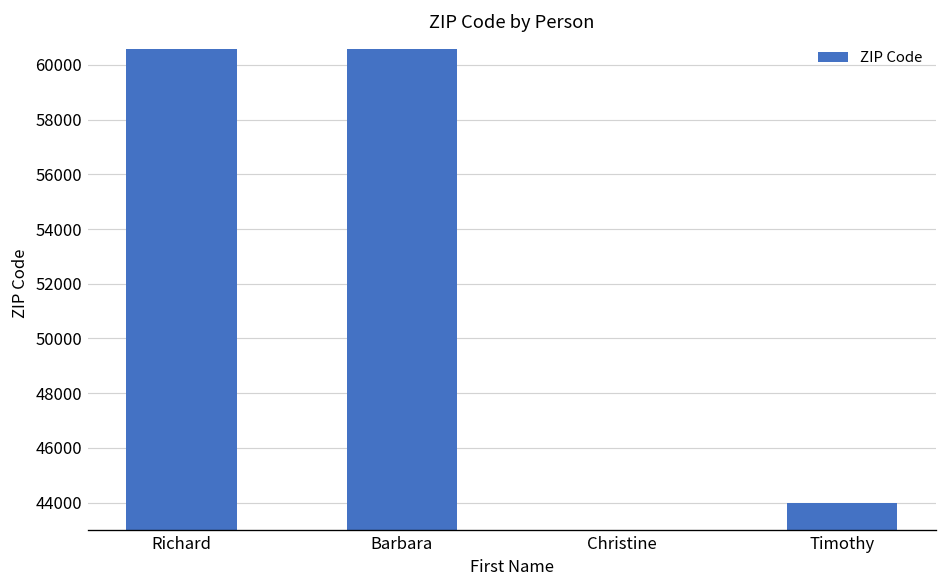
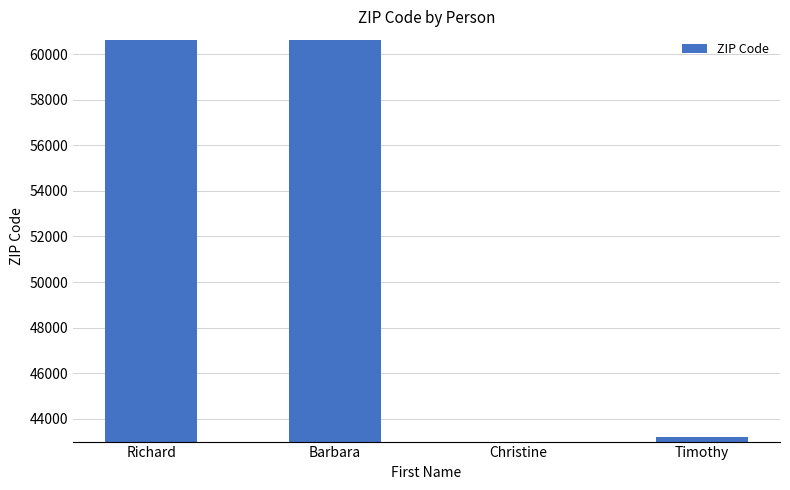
Timothy: 44000 -> 43200
